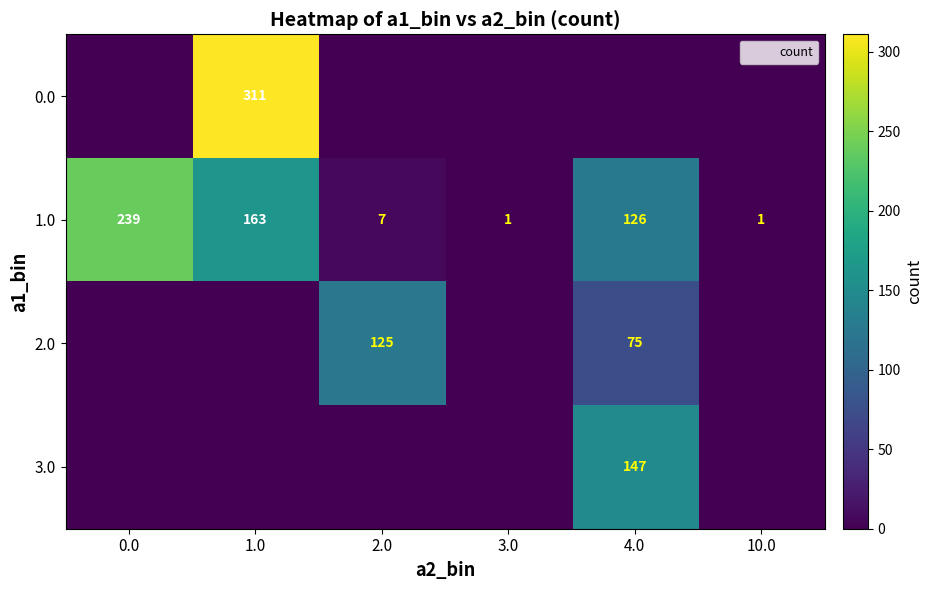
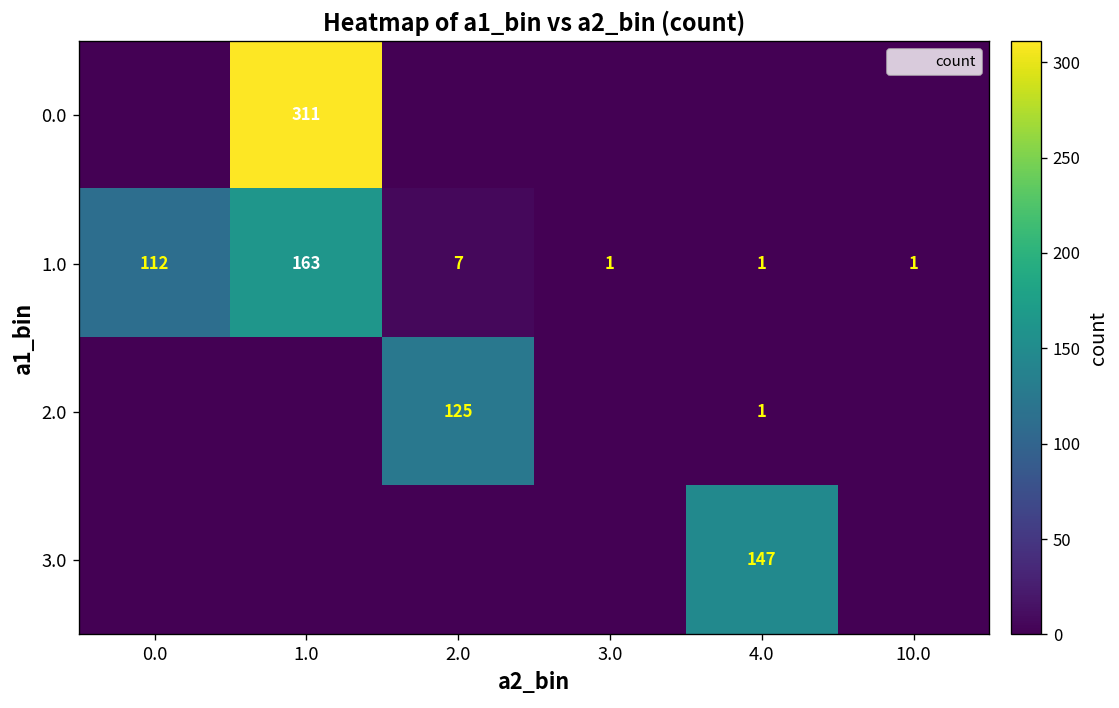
1.0, 0.0: 239 -> 112
1.0, 4.0: 126 -> 1
2.0, 4.0: 75 -> 1
